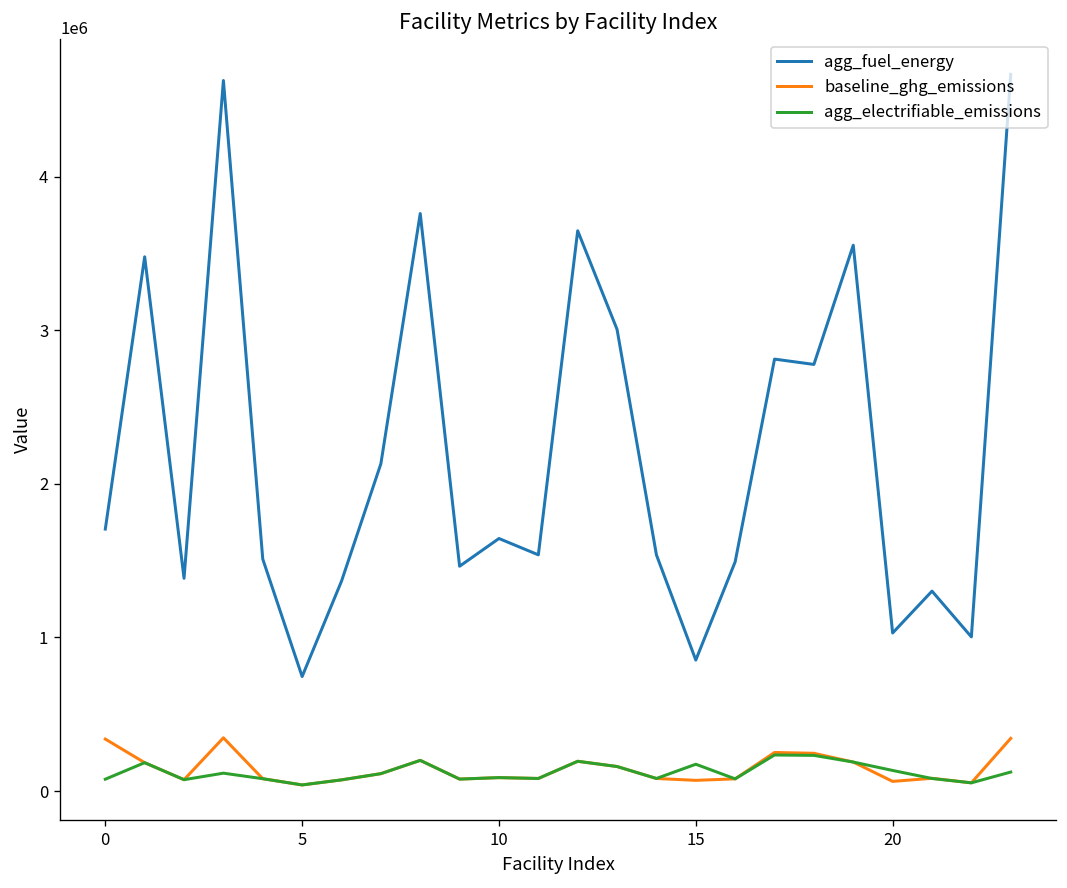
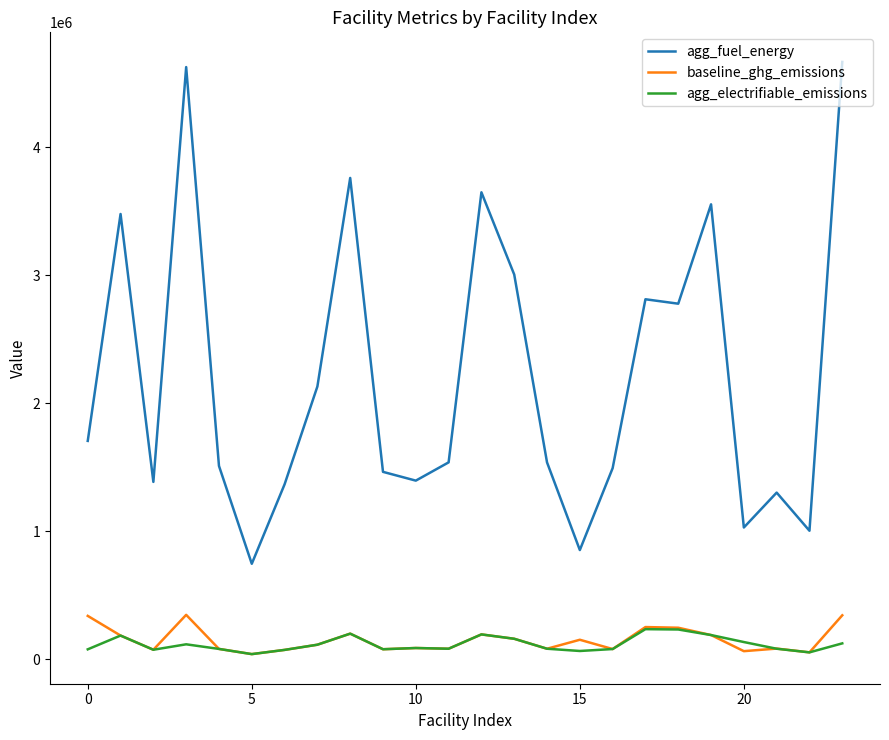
agg_fuel_energy, 10: 1640000 -> 1400000
baseline_ghg_emissions, 15: 70000 -> 150000
agg_electrifiable_emissions, 15: 170000 -> 60000
